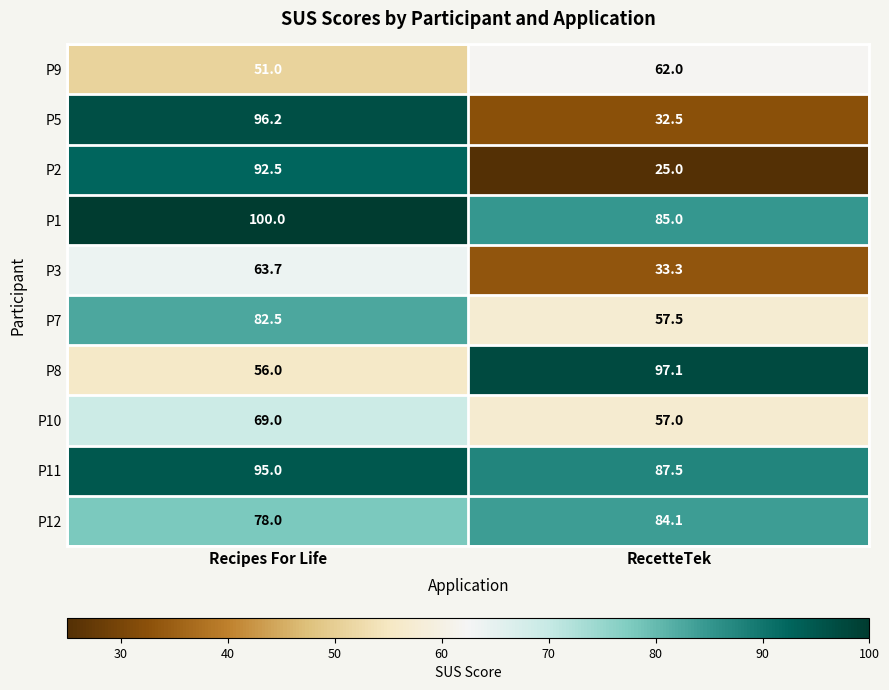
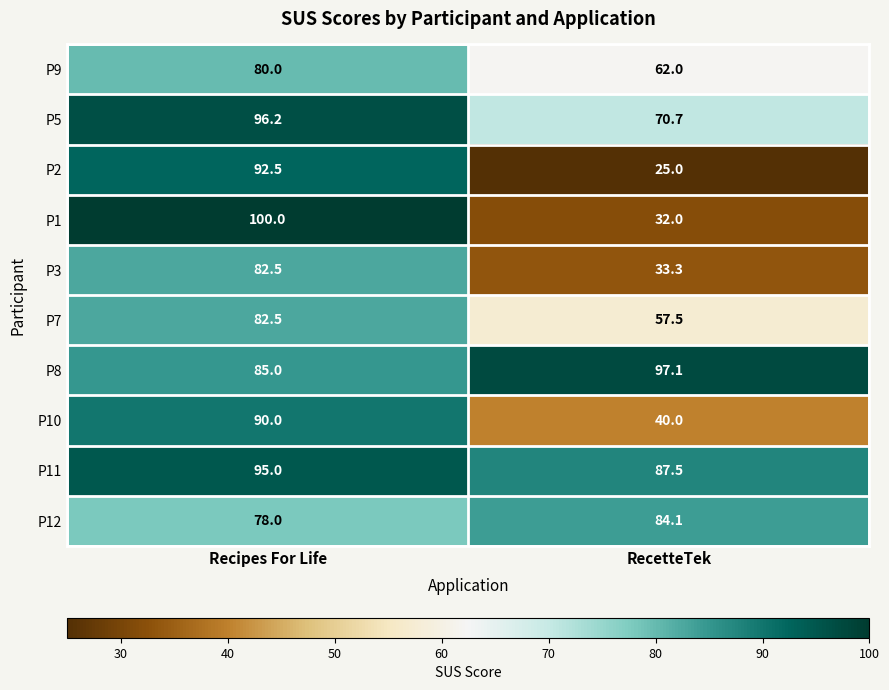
P9, Recipes For Life: 51.0 -> 80.0
P5, RecetteTek: 32.5 -> 70.7
P1, RecetteTek: 85.0 -> 32.0
P3, Recipes For Life: 63.7 -> 82.5
P8, Recipes For Life: 56.0 -> 85.0
P10, Recipes For Life: 69.0 -> 90.0
P10, RecetteTek: 57.0 -> 40.0
